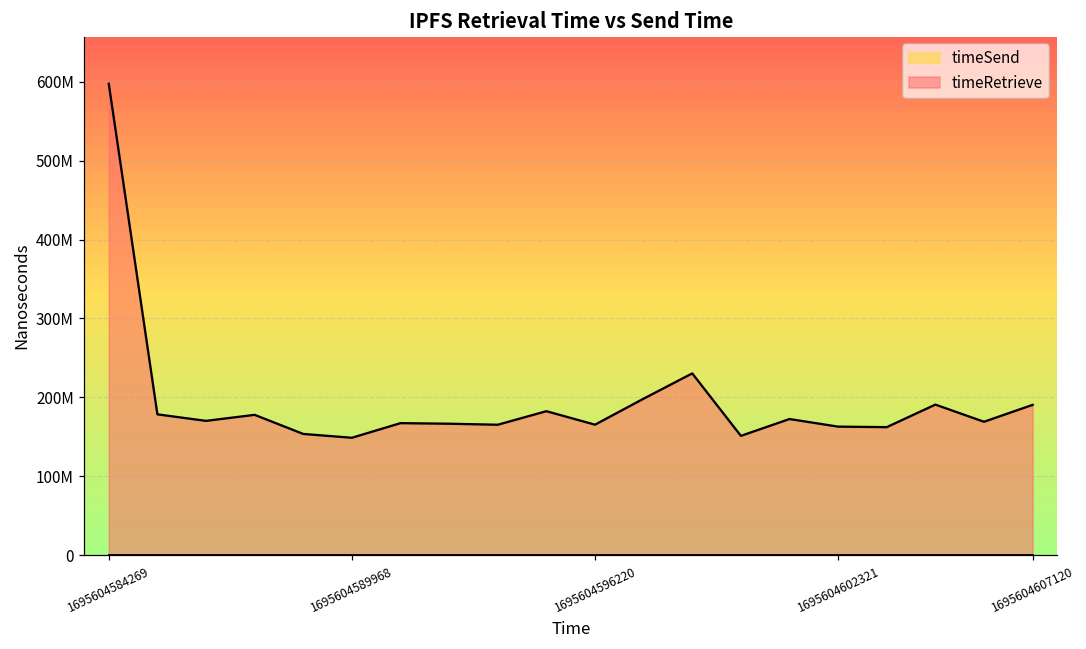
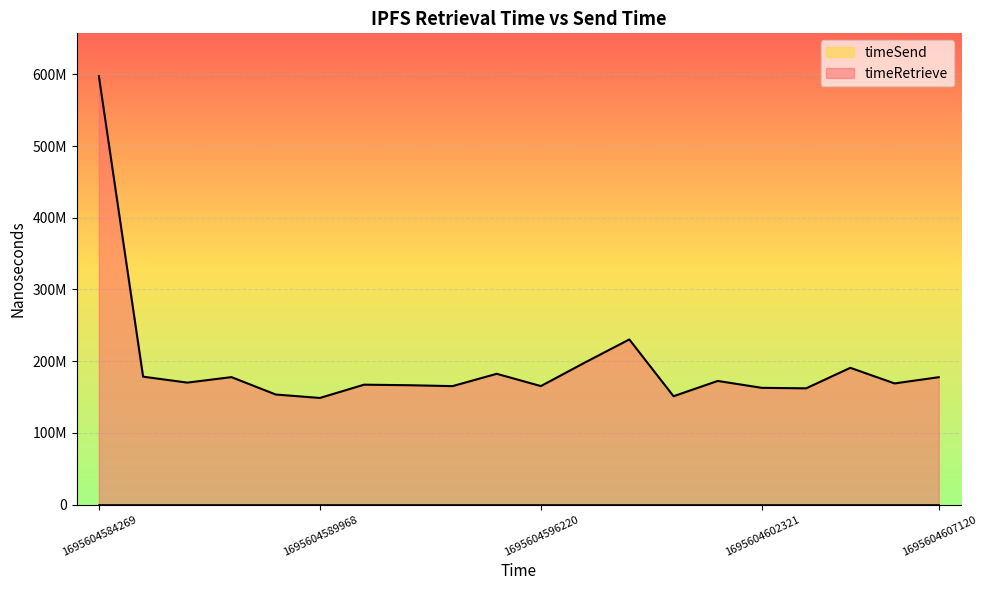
timeRetrieve, 1695604607120: 190000000 -> 180000000
